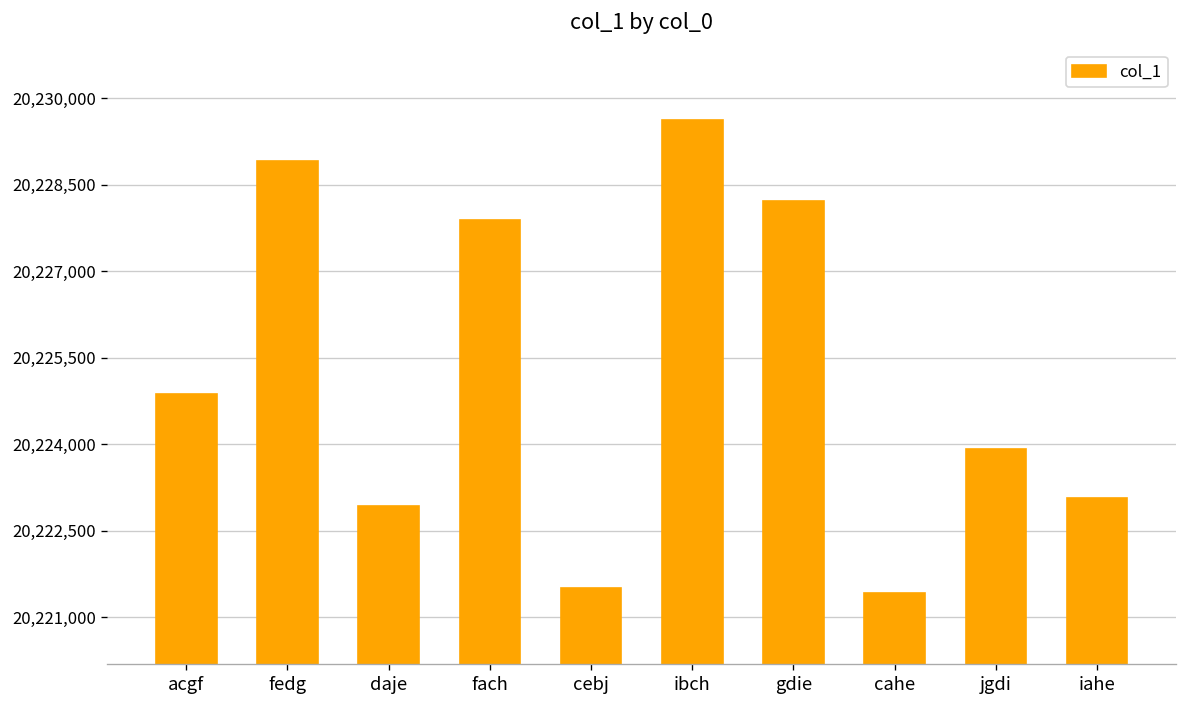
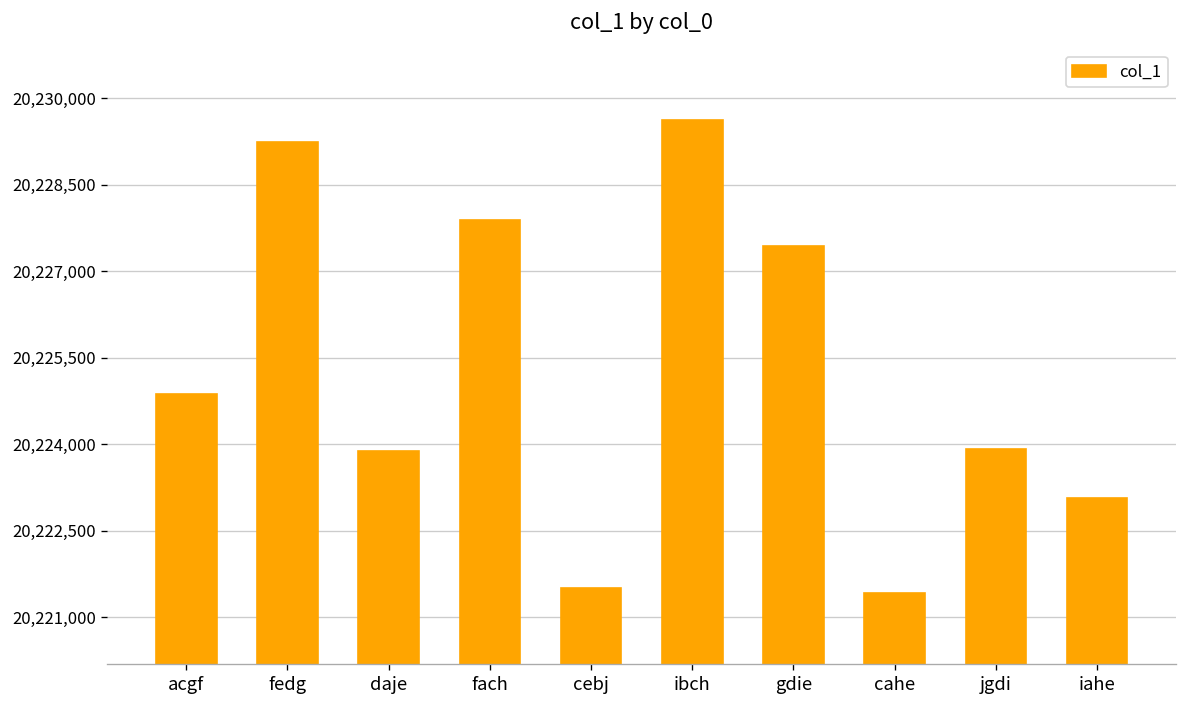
fedg: 20,228,900 -> 20,229,200
daje: 20,222,900 -> 20,223,900
gdie: 20,228,200 -> 20,227,400
